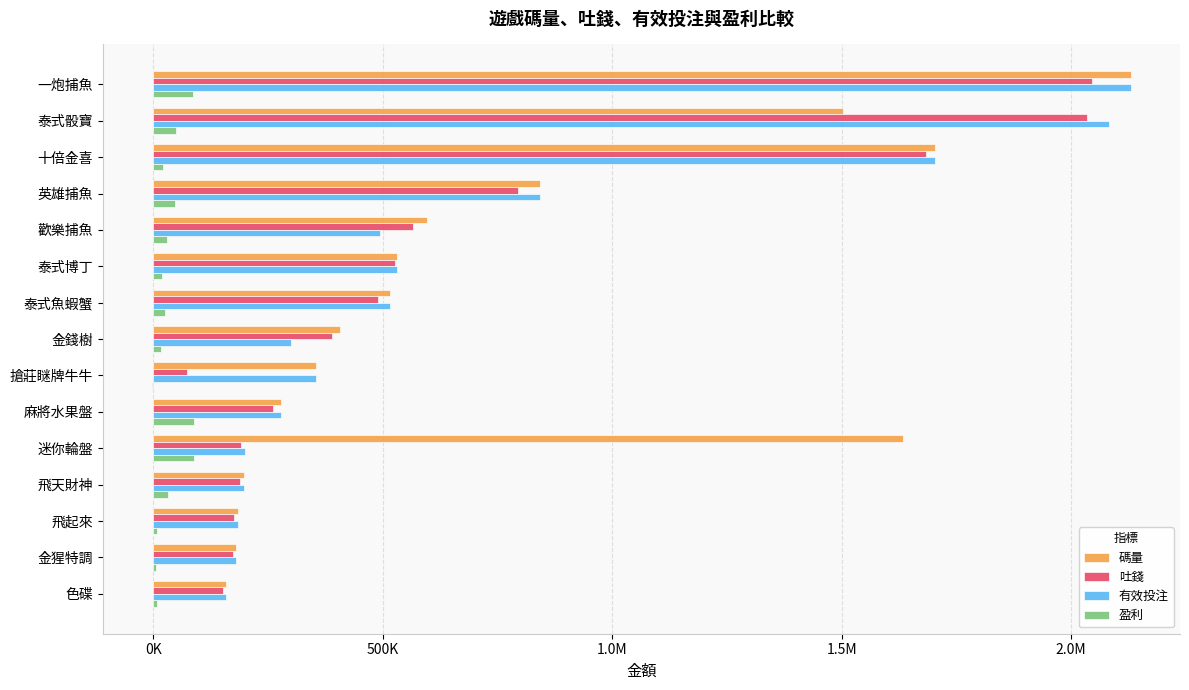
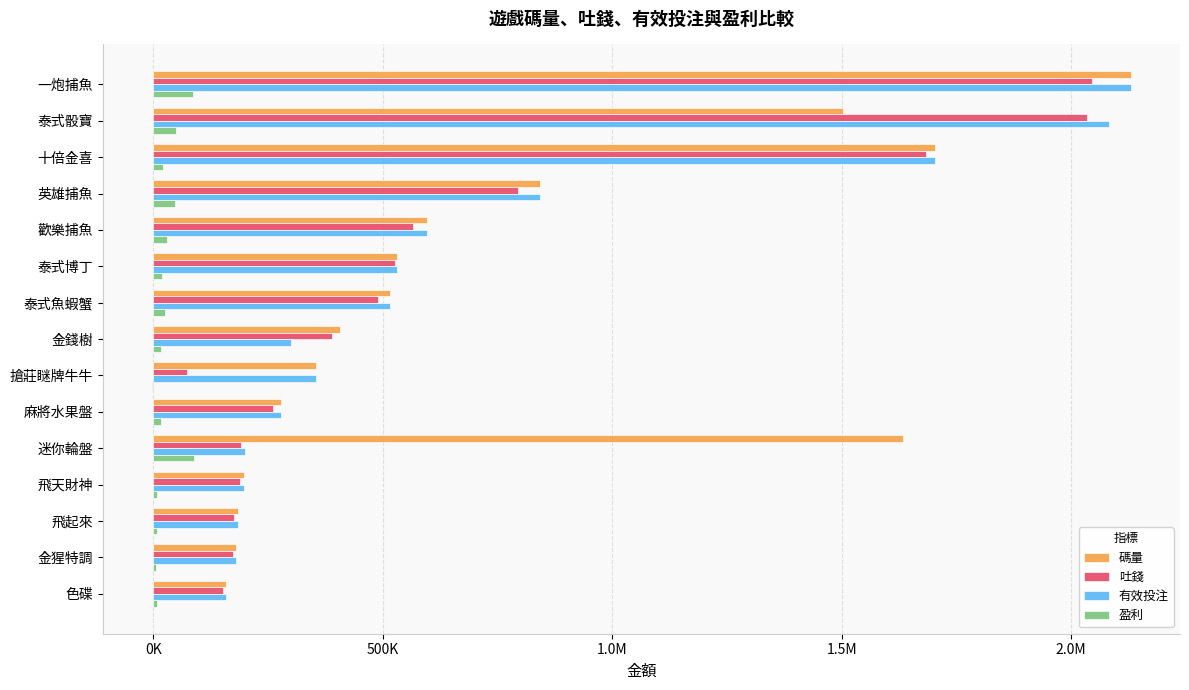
有效投注, 歡樂捕魚: 490000 -> 600000
盈利, 麻將水果盤: 90000 -> 20000
盈利, 飛天財神: 30000 -> 10000
